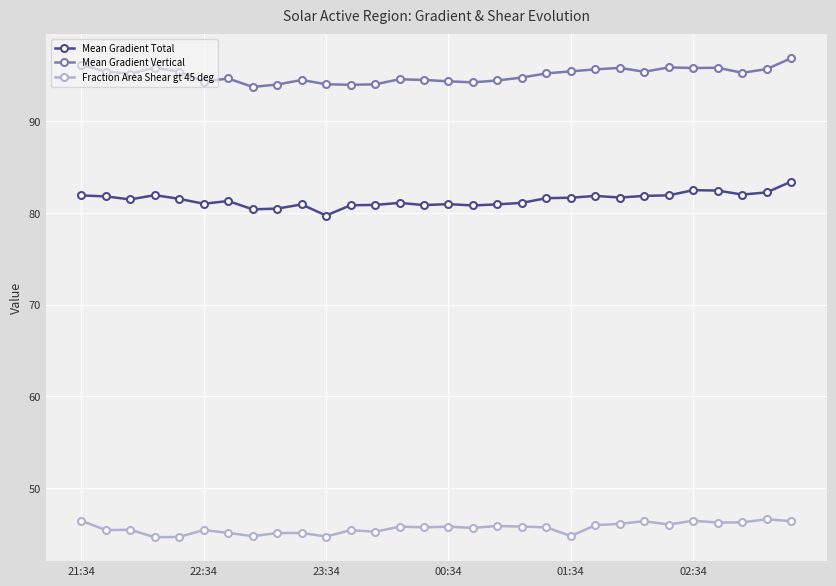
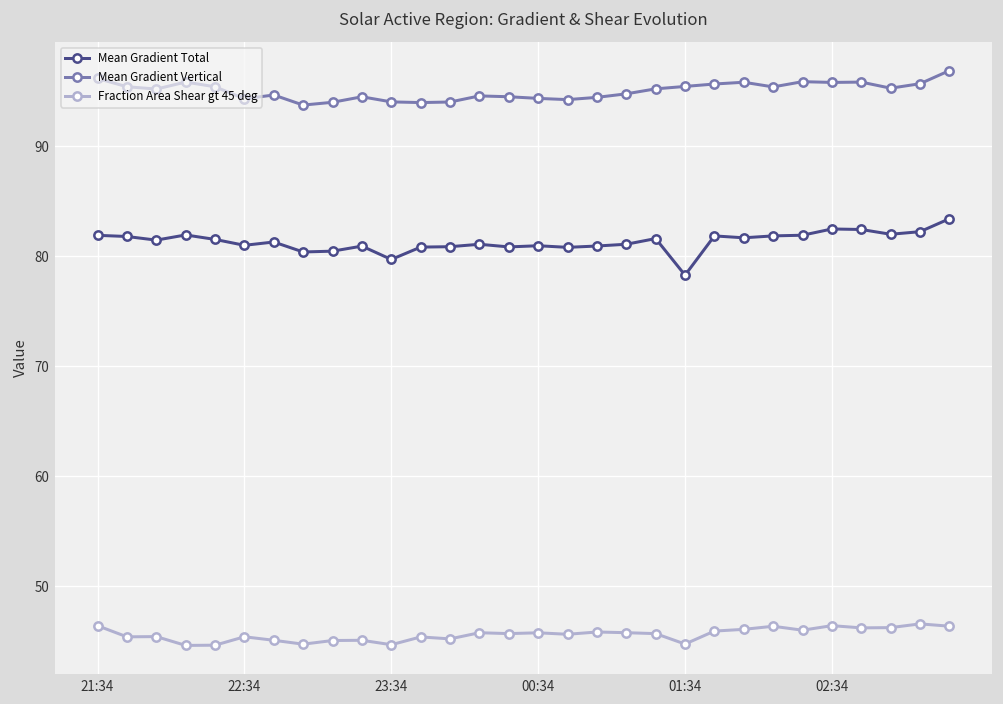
Mean Gradient Total, 01:34: 82 -> 78
